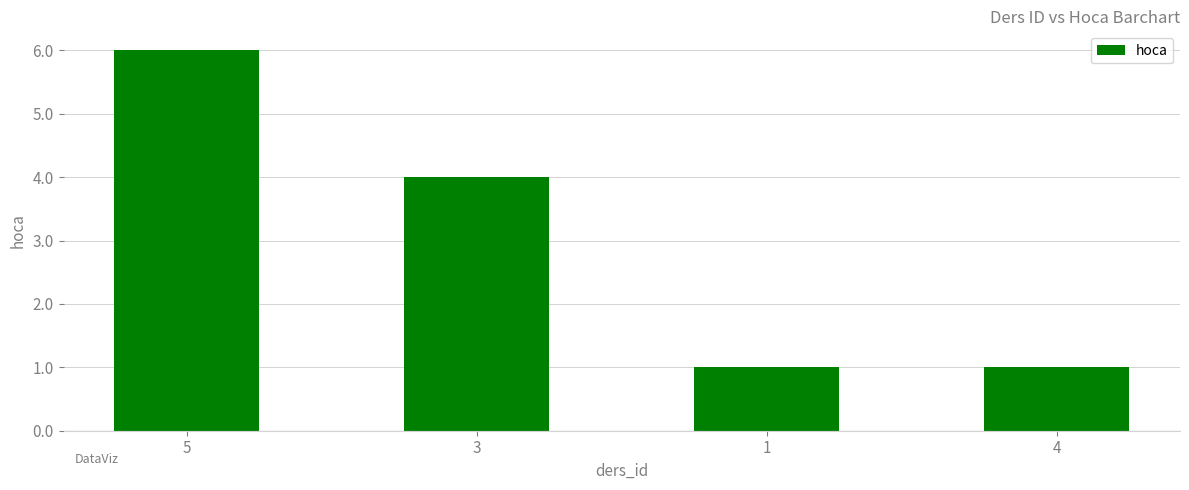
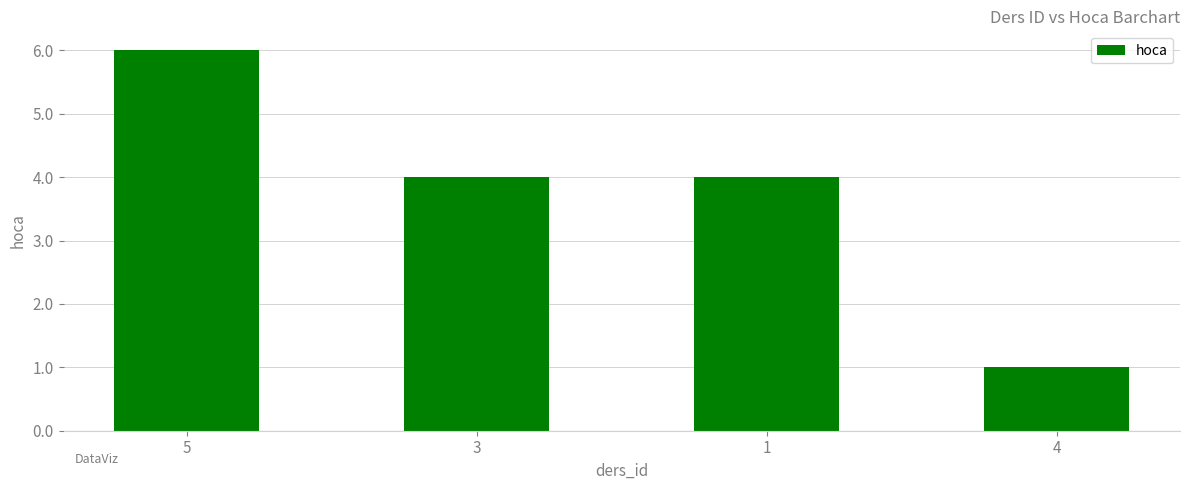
1: 1 -> 4
